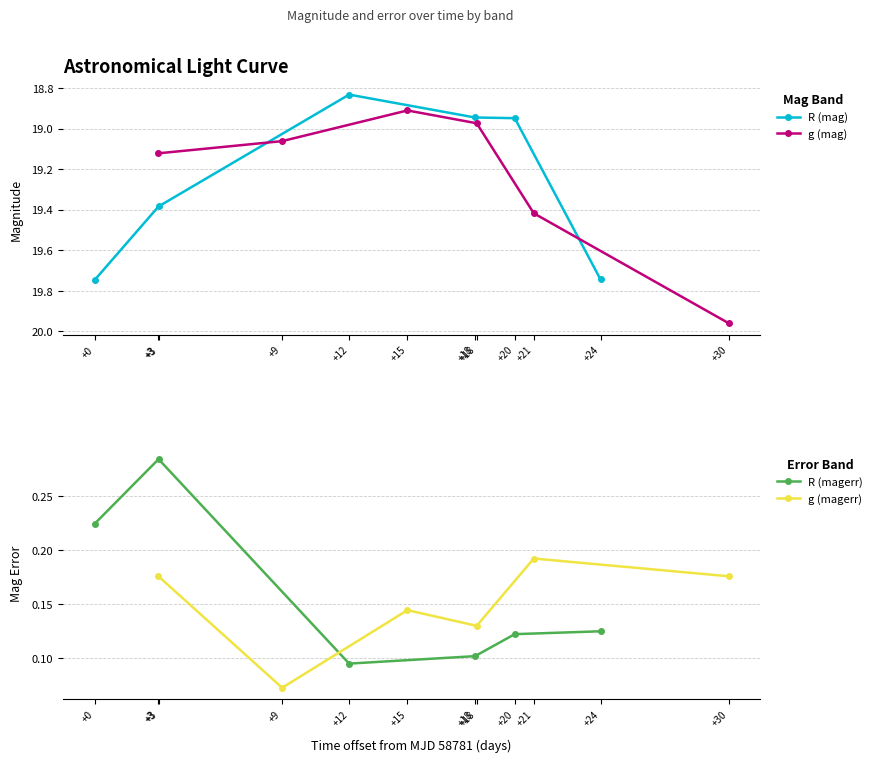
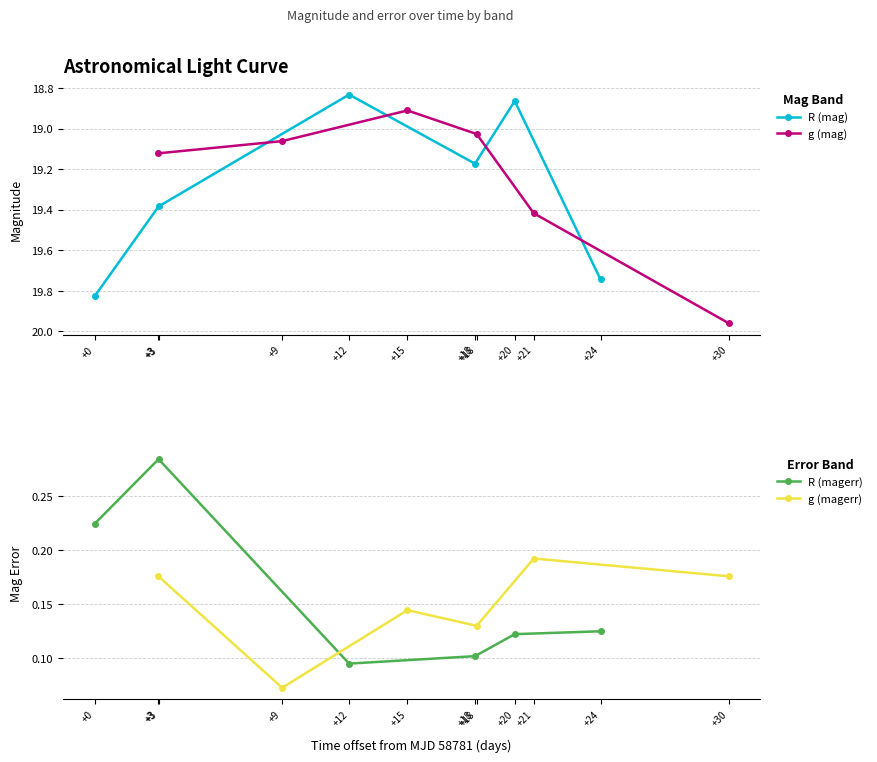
Astronomical Light Curve, R (mag), +0: 19.75 -> 19.83
Astronomical Light Curve, R (mag), +18: 18.95 -> 19.17
Astronomical Light Curve, g (mag), +18: 18.97 -> 19.03
Astronomical Light Curve, R (mag), +20: 18.95 -> 18.86
